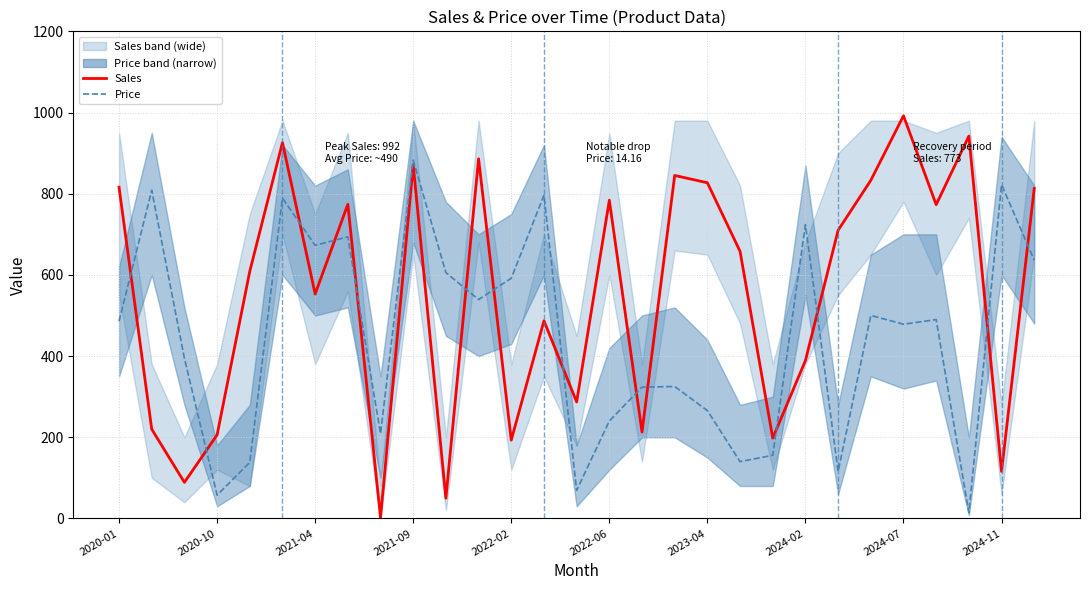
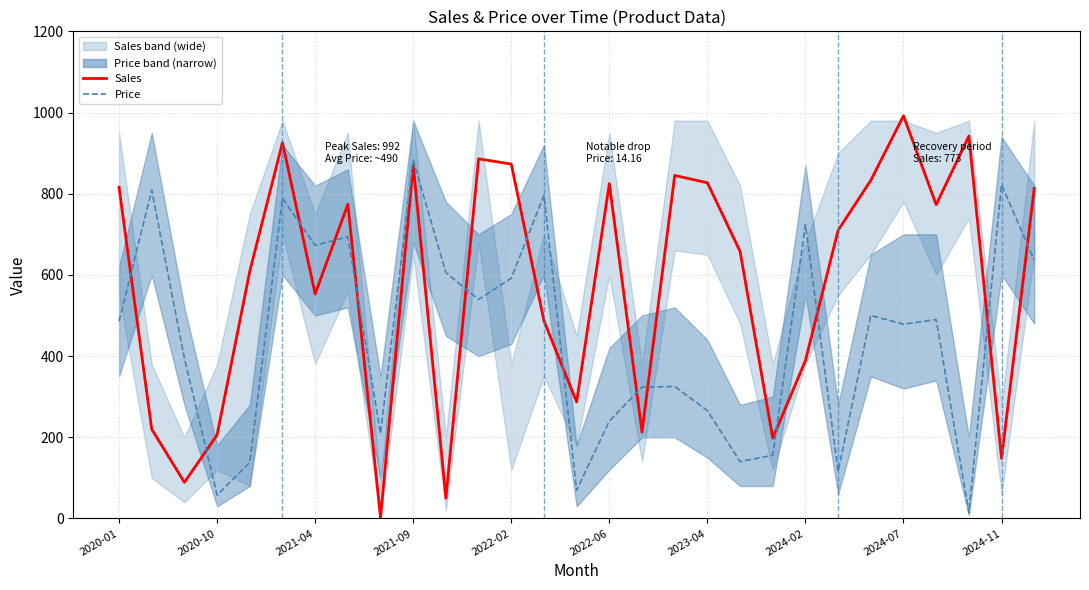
Sales, 2022-02: 190 -> 870
Sales, 2022-06: 780 -> 830
Sales, 2024-11: 120 -> 150
